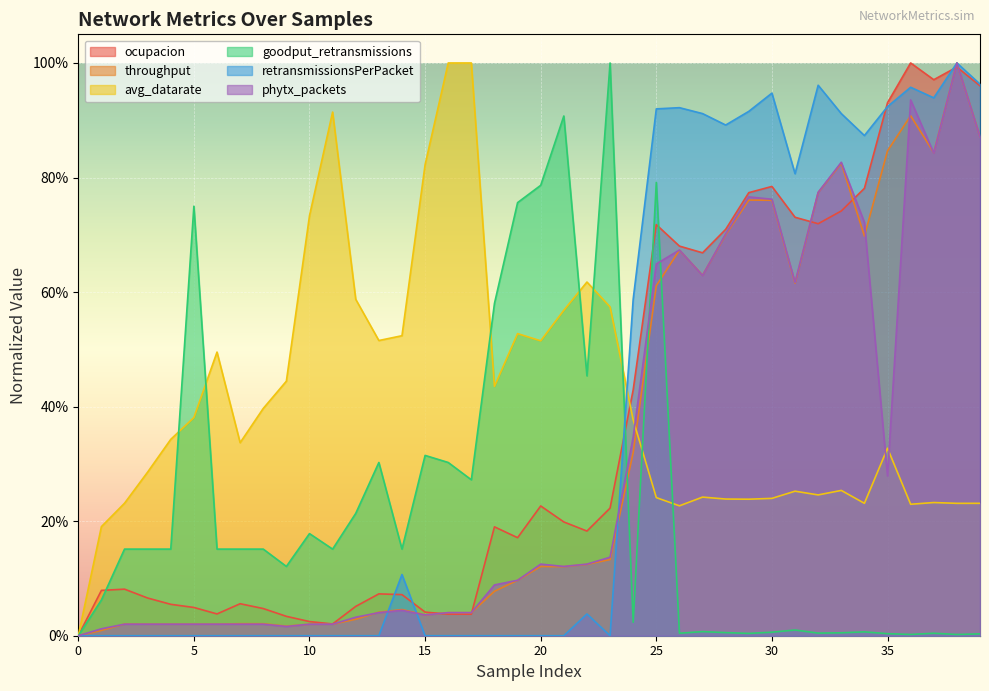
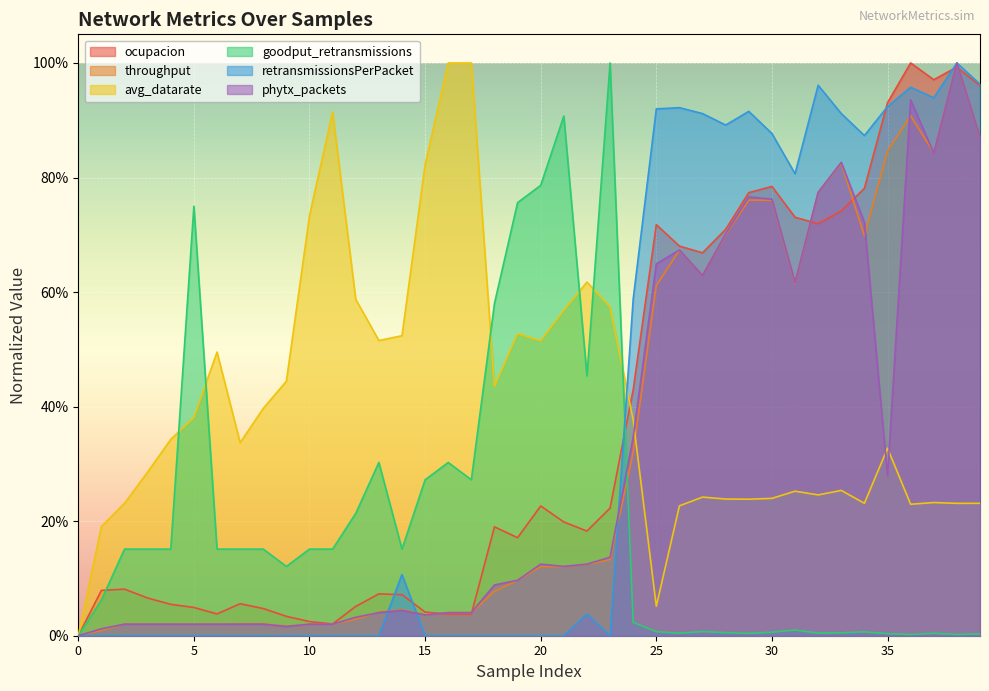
goodput_retransmissions, 10: 18% -> 15%
goodput_retransmissions, 15: 31% -> 27%
avg_datarate, 25: 24% -> 5%
goodput_retransmissions, 25: 79% -> 1%
retransmissionsPerPacket, 30: 95% -> 88%
